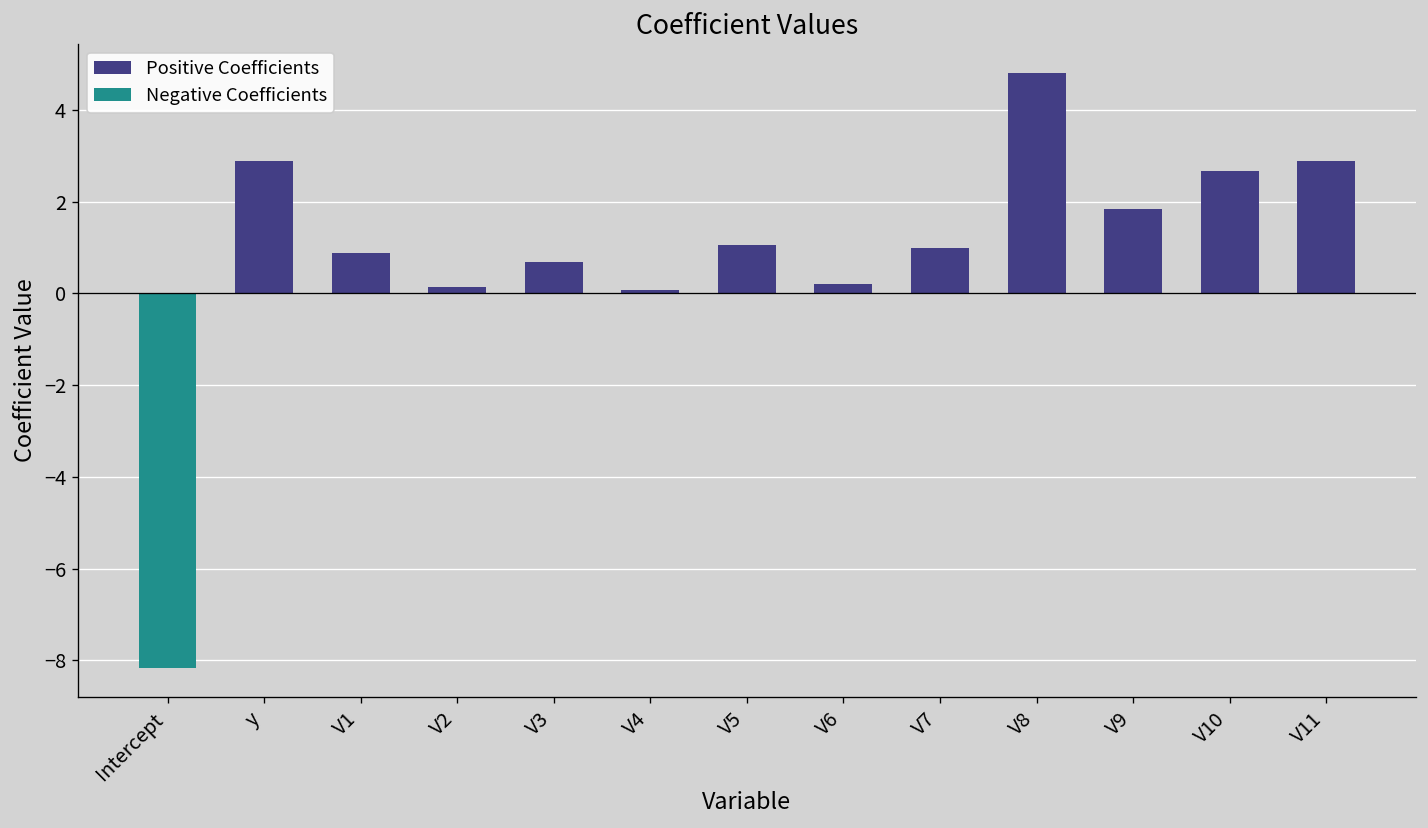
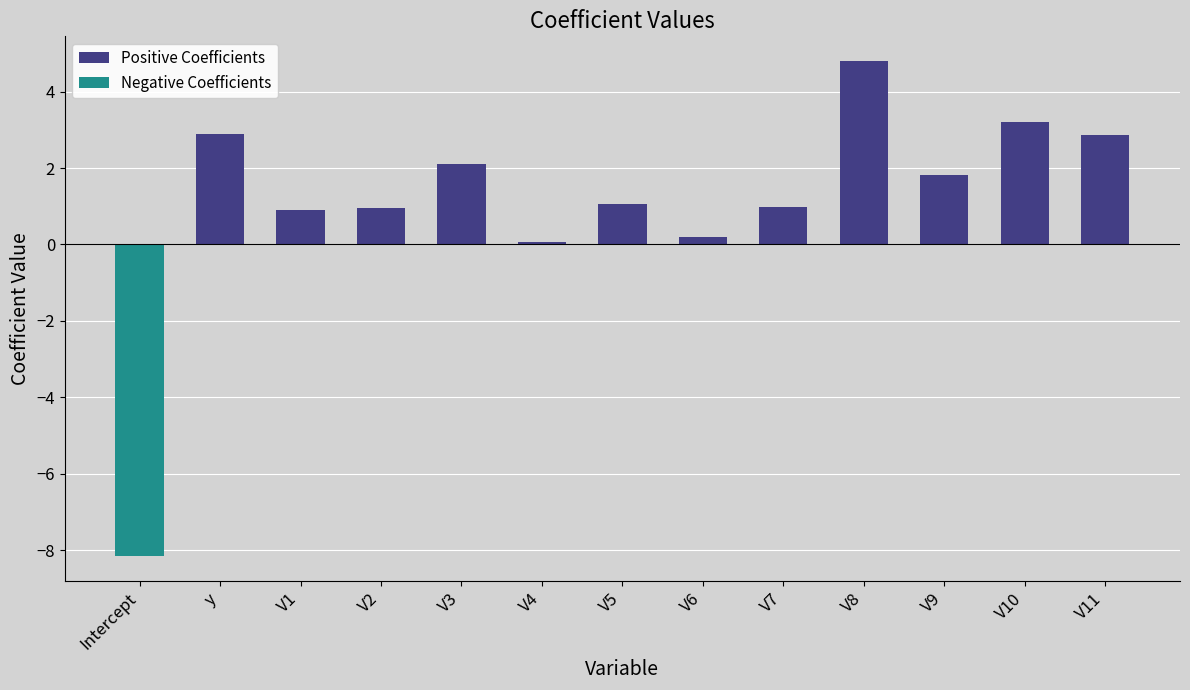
Positive Coefficients, V2: 0.1 -> 1.0
Positive Coefficients, V3: 0.7 -> 2.1
Positive Coefficients, V10: 2.7 -> 3.2
